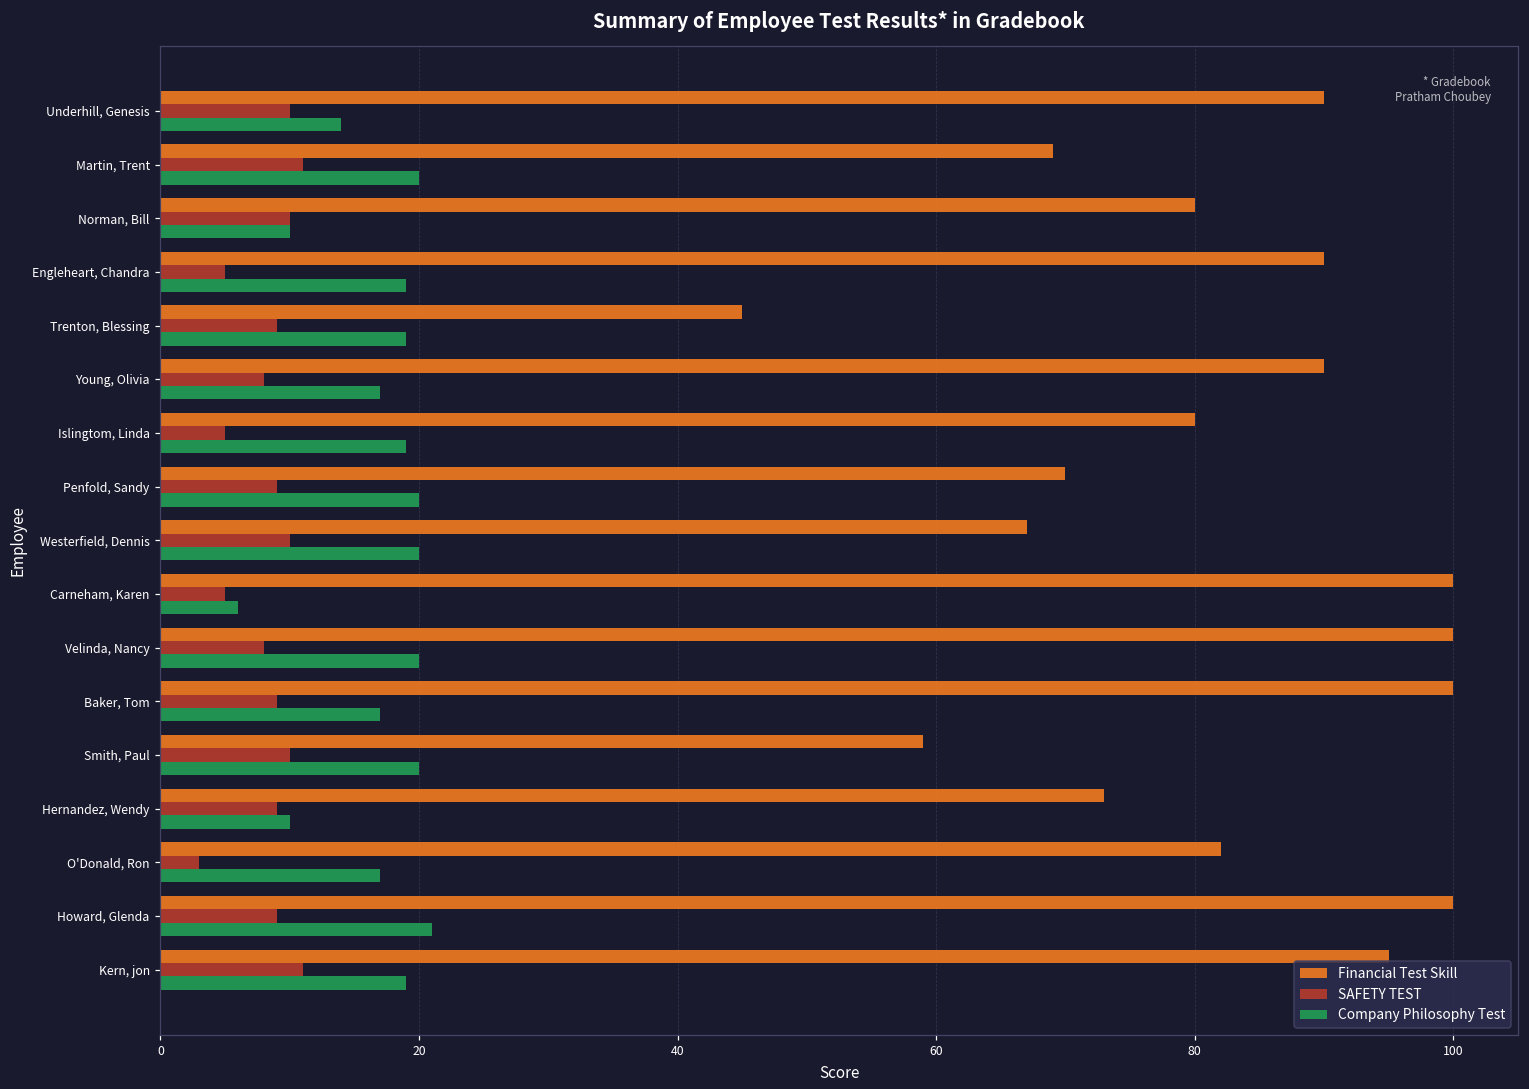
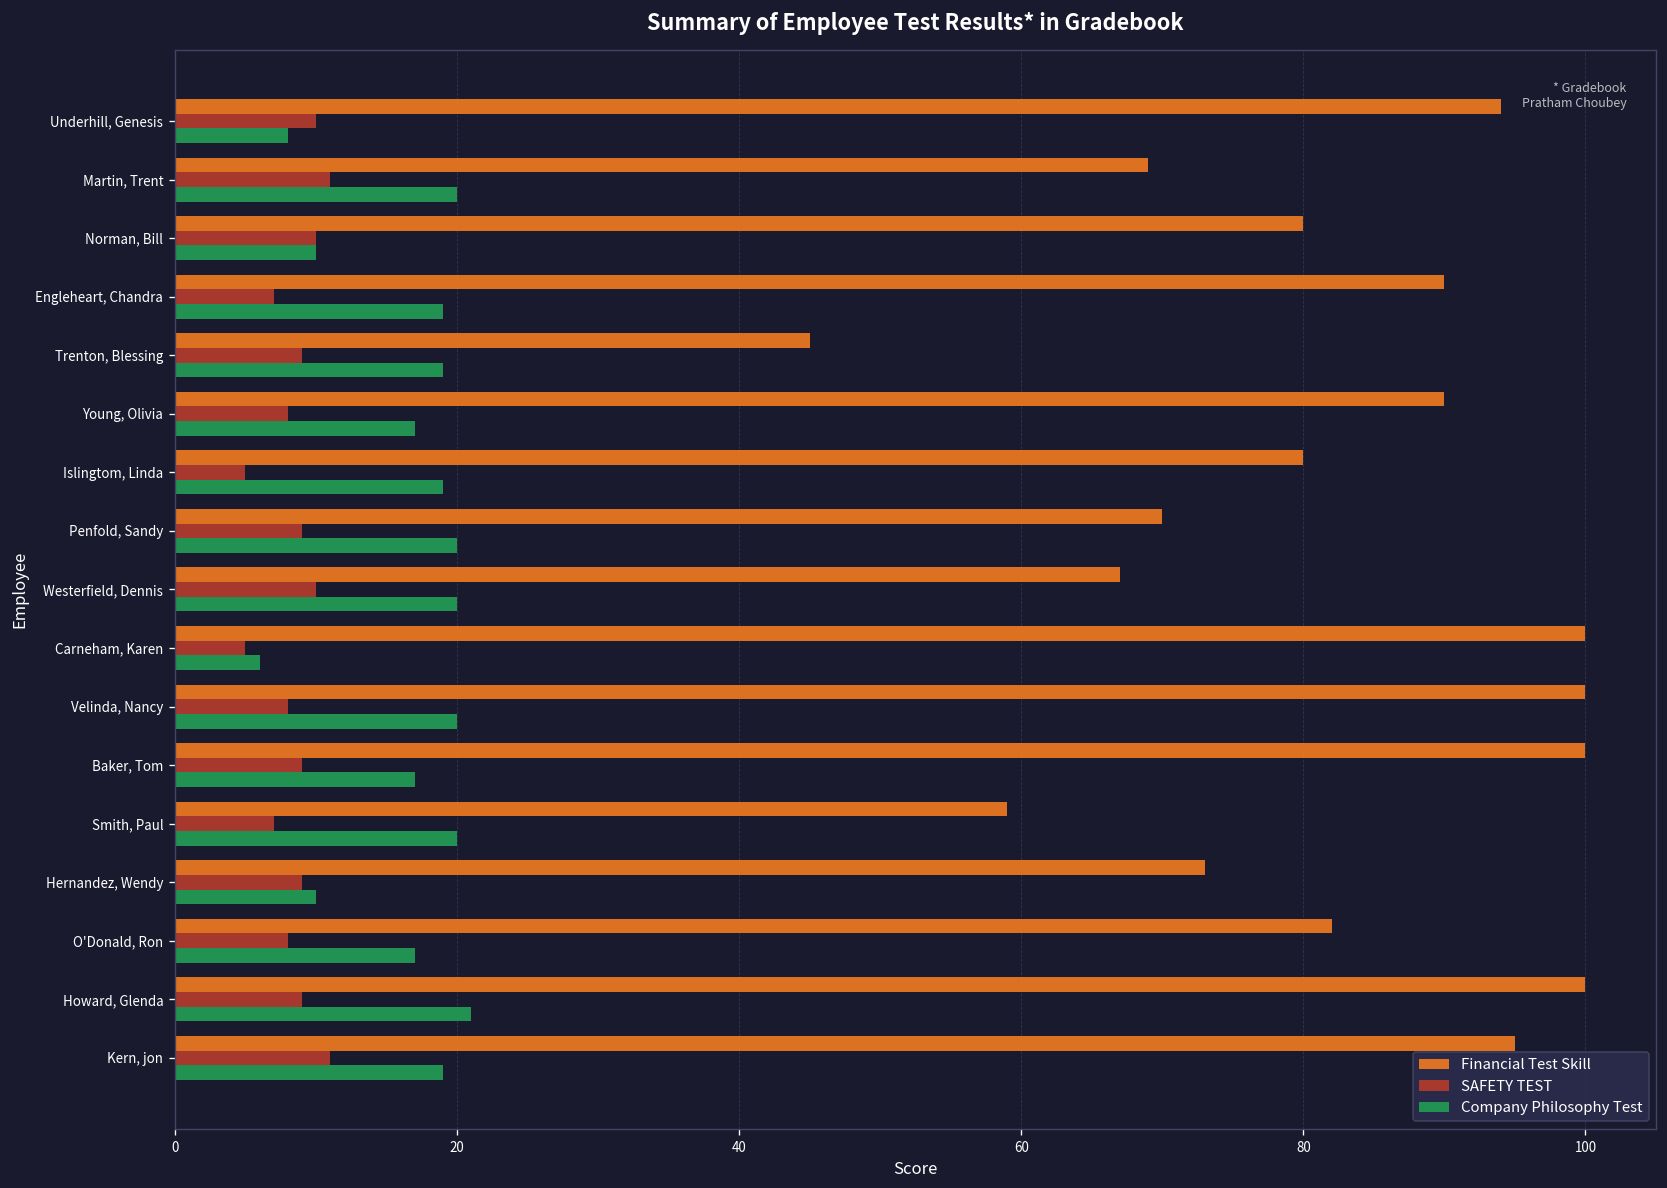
Financial Test Skill, Underhill, Genesis: 90 -> 94
Company Philosophy Test, Underhill, Genesis: 14 -> 8
SAFETY TEST, Engleheart, Chandra: 5 -> 7
SAFETY TEST, Smith, Paul: 10 -> 7
SAFETY TEST, O'Donald, Ron: 3 -> 8
